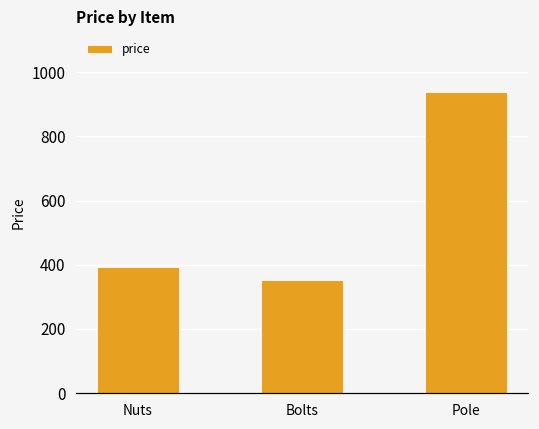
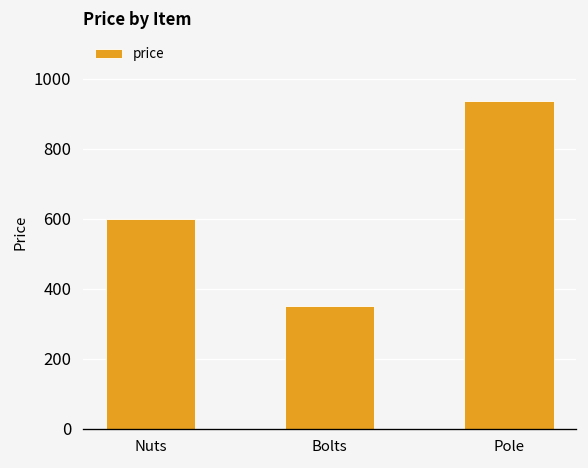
Nuts: 390 -> 600
